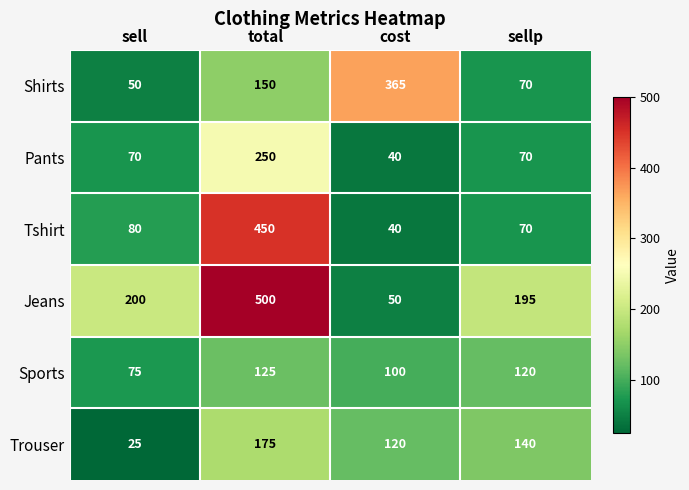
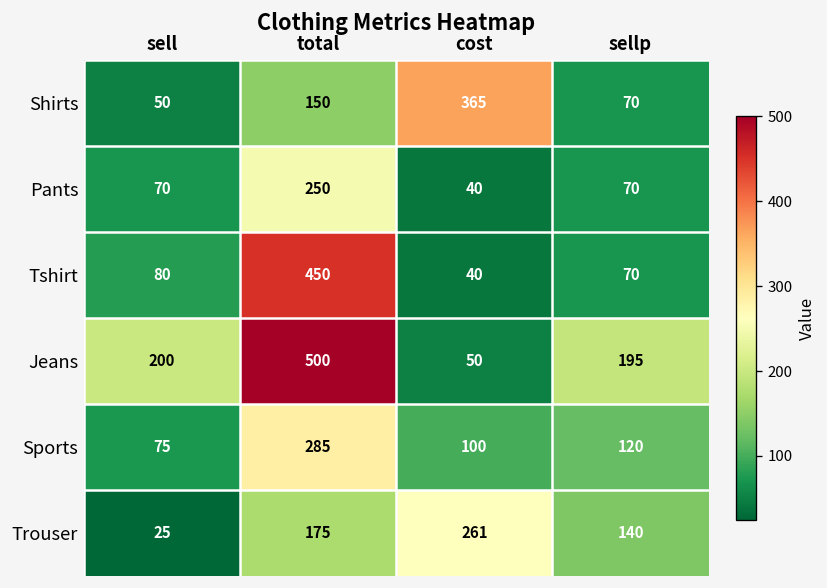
Sports, total: 125 -> 285
Trouser, cost: 120 -> 261
